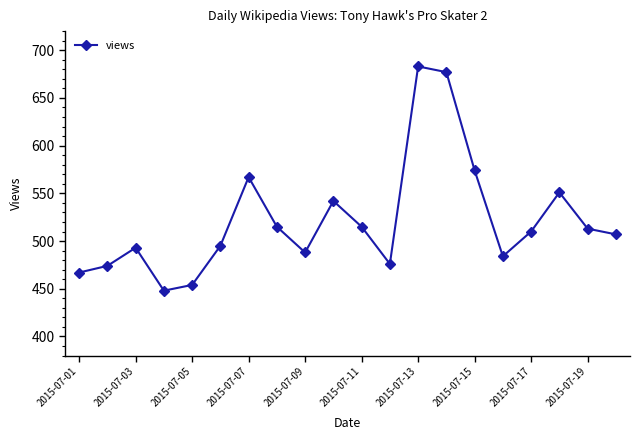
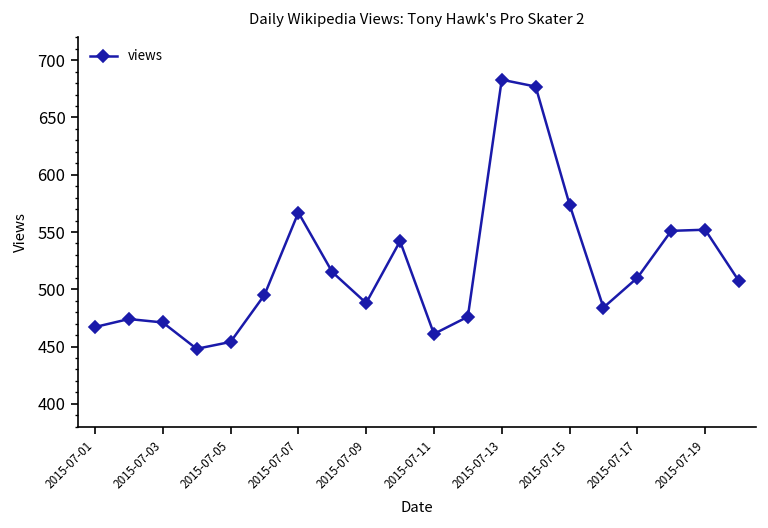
2015-07-03: 490 -> 470
2015-07-11: 520 -> 460
2015-07-19: 510 -> 550
